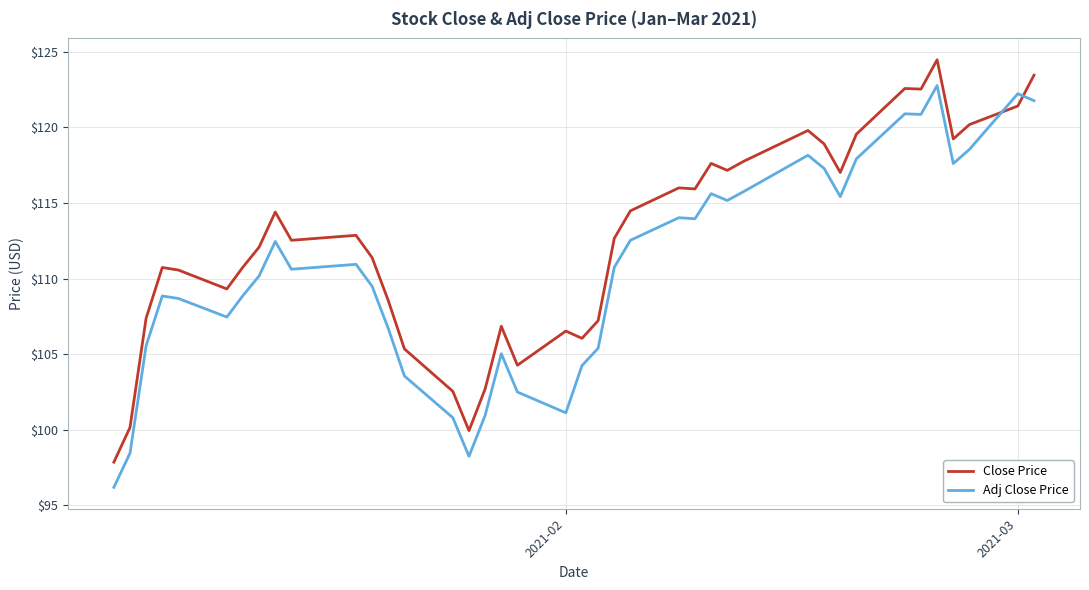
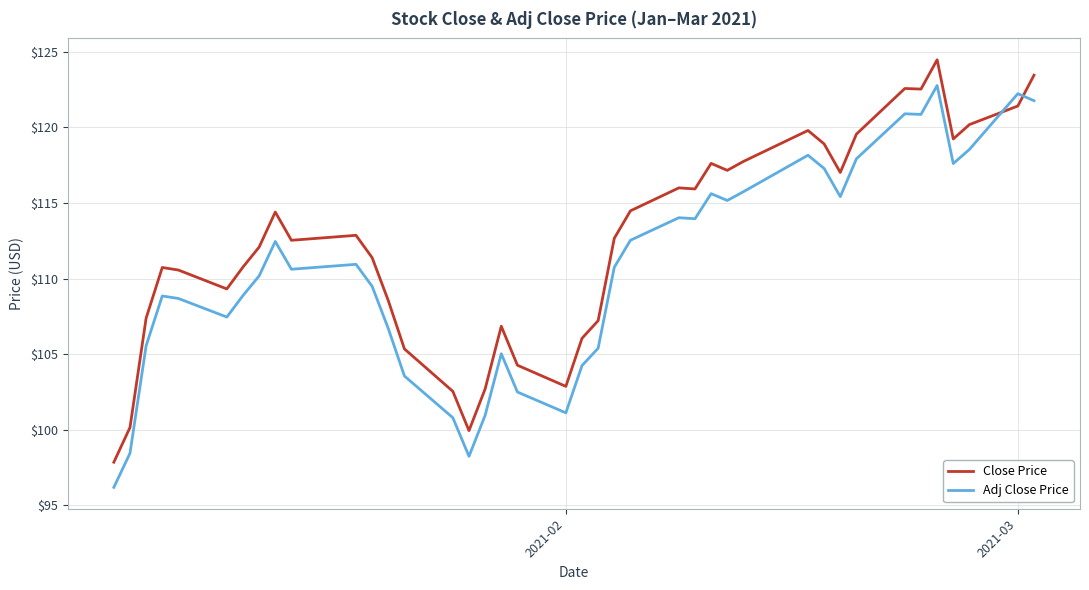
Close Price, 2021-02: $106.5 -> $102.9
